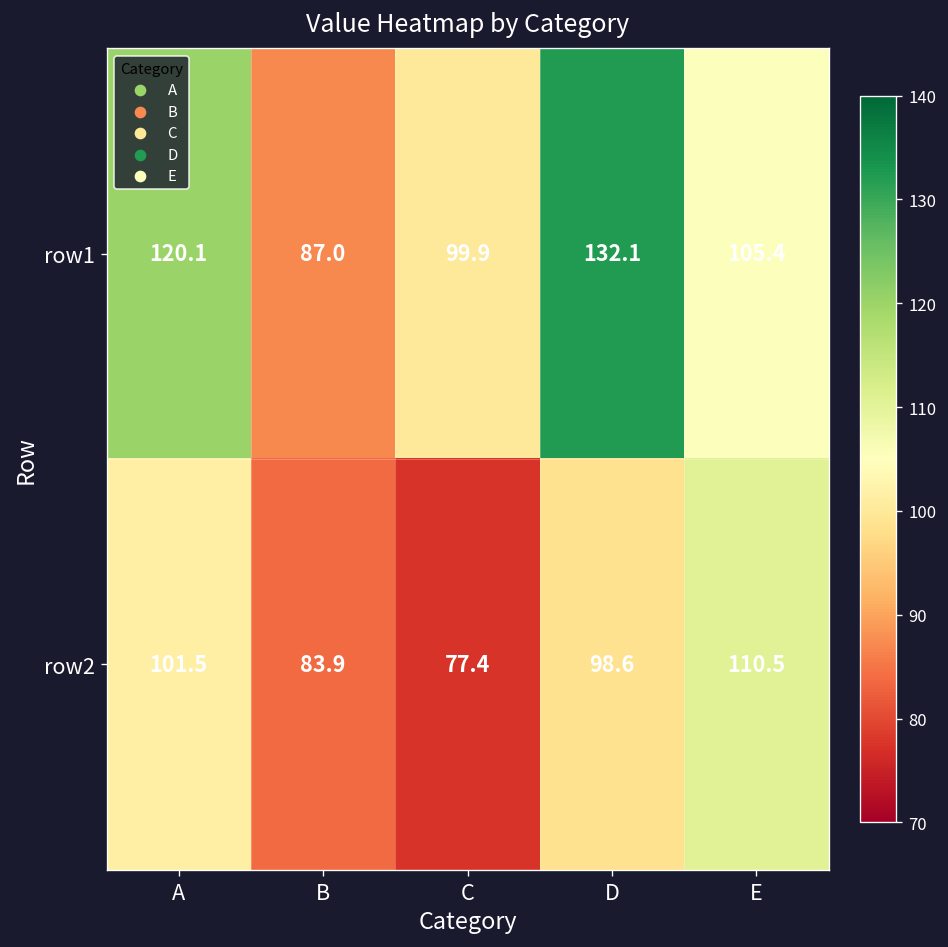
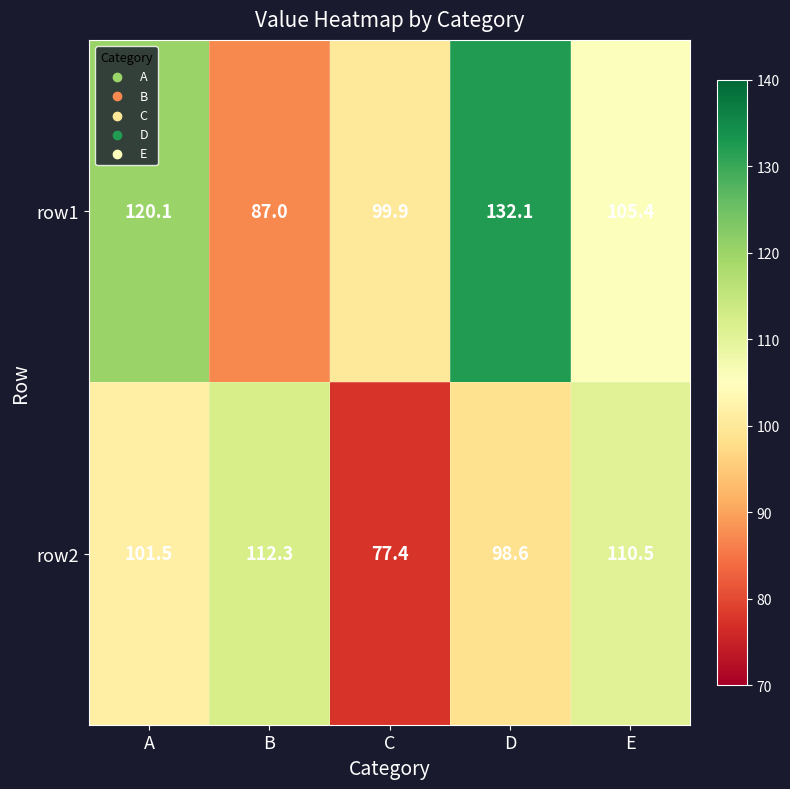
row2, B: 83.9 -> 112.3
